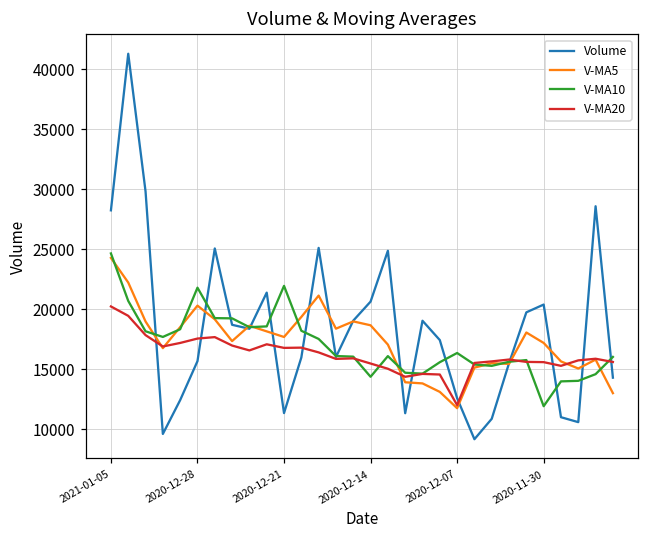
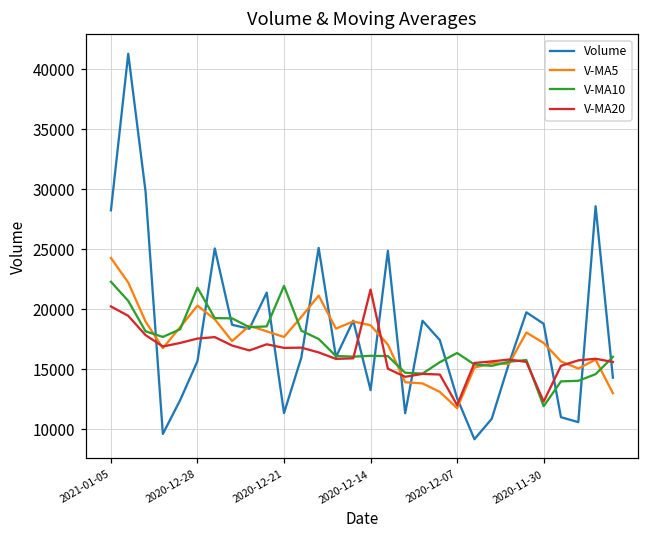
V-MA10, 2021-01-05: 24600 -> 22300
Volume, 2020-12-14: 20600 -> 13300
V-MA10, 2020-12-14: 14400 -> 16100
V-MA20, 2020-12-14: 15500 -> 21600
Volume, 2020-11-30: 20400 -> 18800
V-MA20, 2020-11-30: 15600 -> 12300
